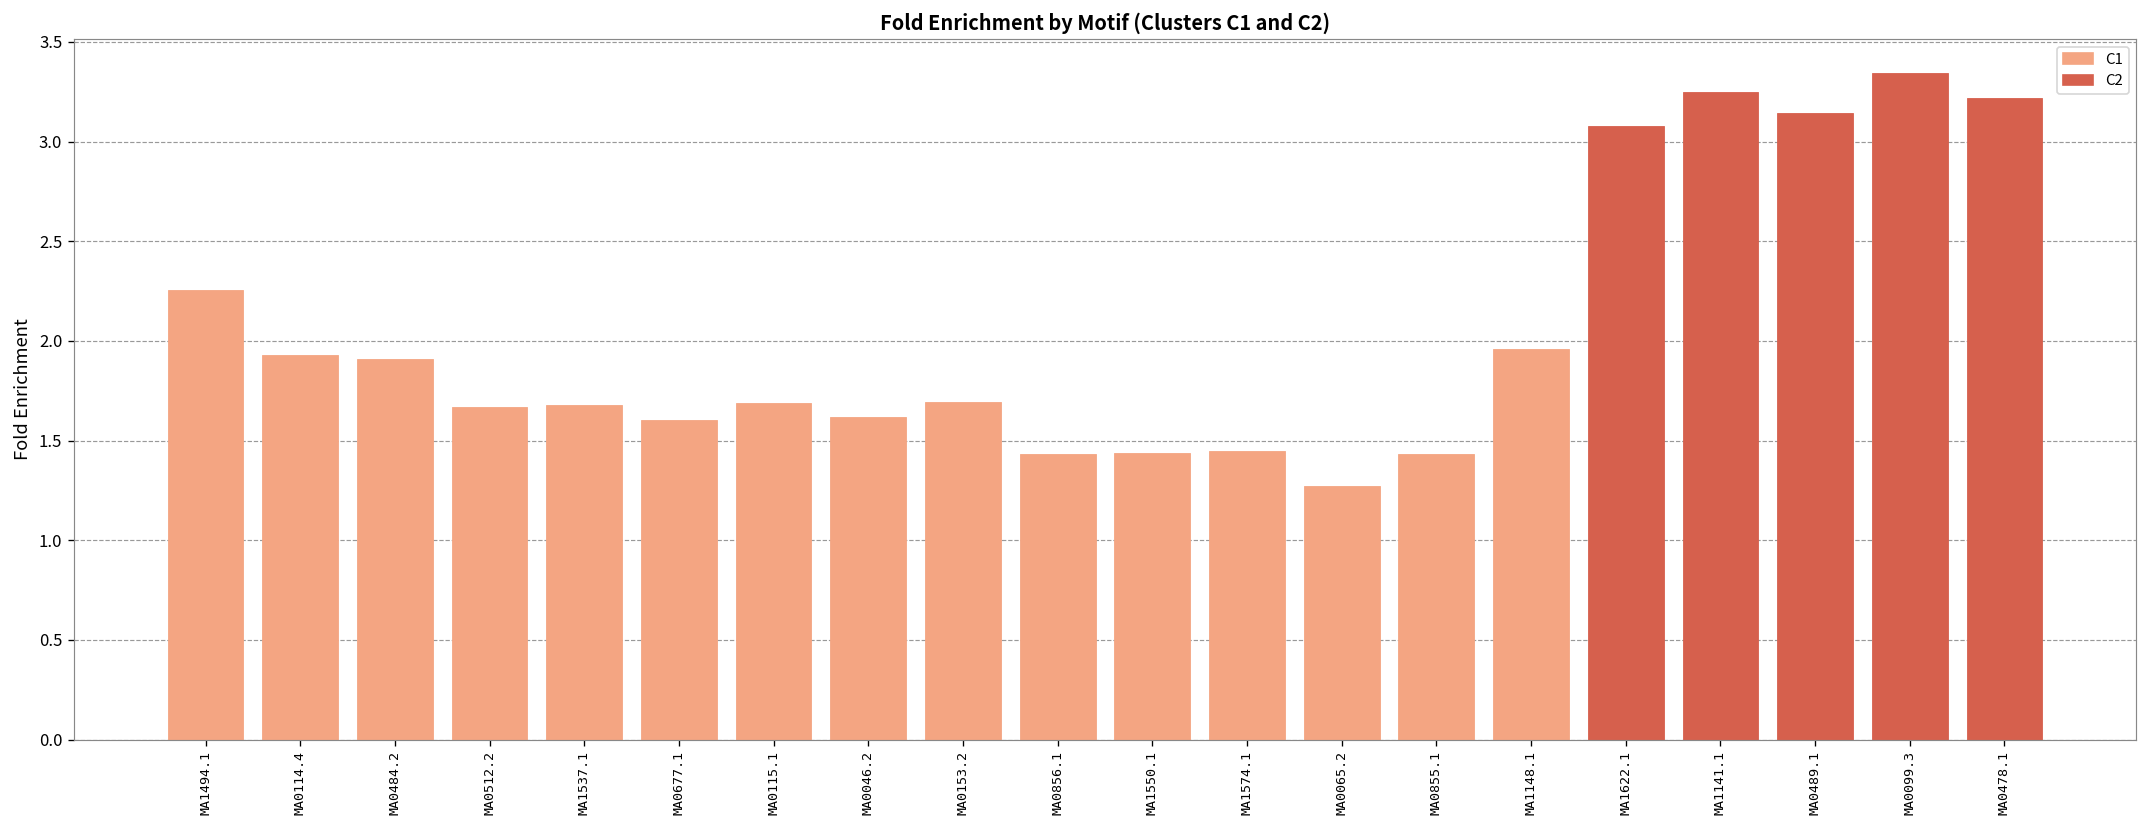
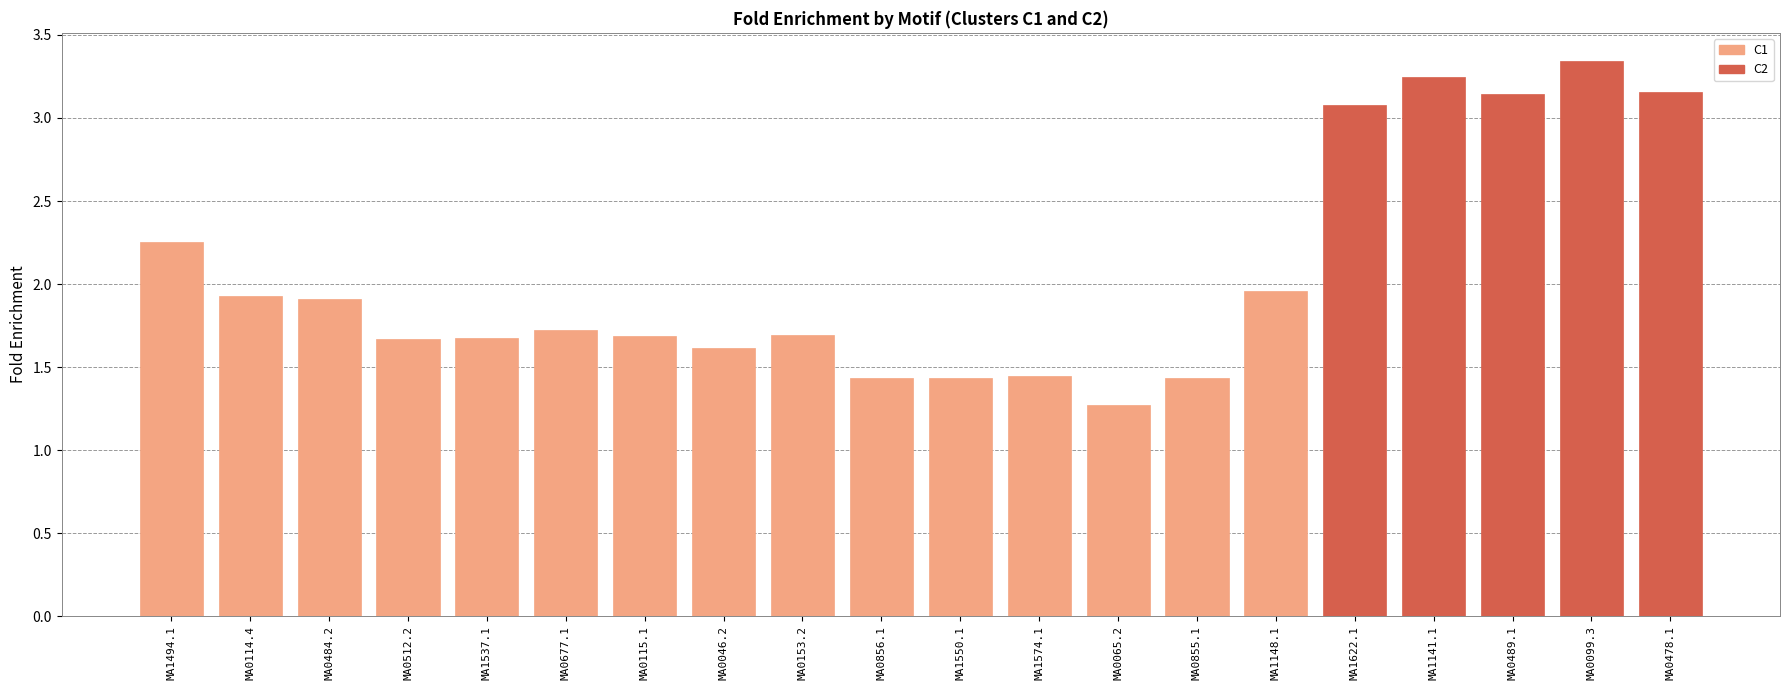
MA0677.1: 1.60 -> 1.72
MA0478.1: 3.22 -> 3.15
